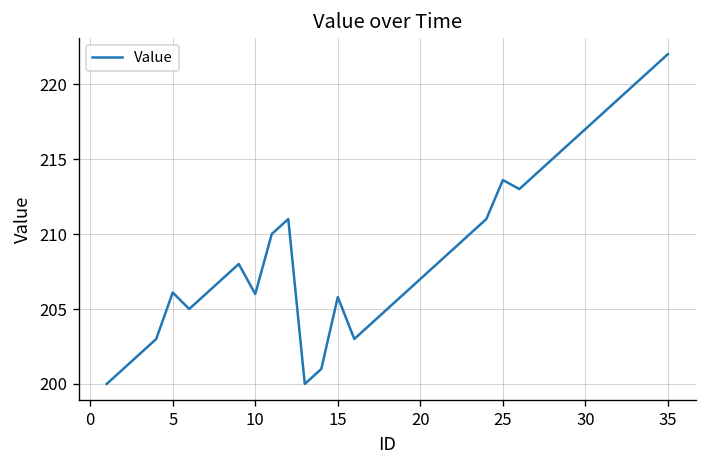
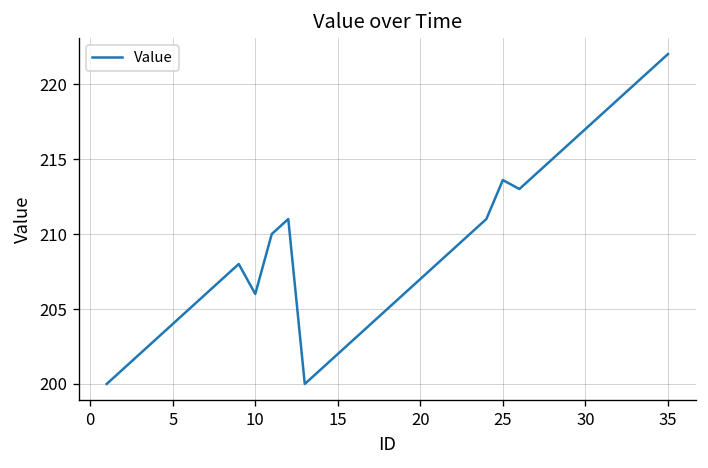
5: 206.1 -> 204.0
15: 205.8 -> 202.0
